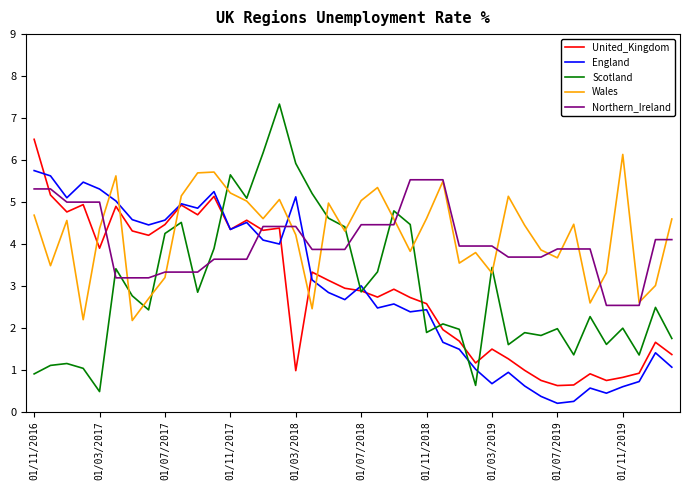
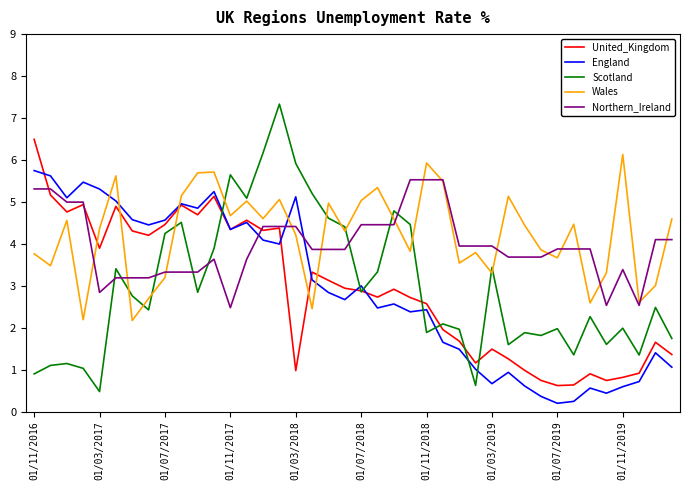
Wales, 01/11/2016: 4.7 -> 3.8
Northern_Ireland, 01/03/2017: 5.0 -> 2.8
Wales, 01/11/2017: 5.2 -> 4.7
Northern_Ireland, 01/11/2017: 3.6 -> 2.5
Wales, 01/11/2018: 4.6 -> 5.9
Northern_Ireland, 01/11/2019: 2.5 -> 3.4
